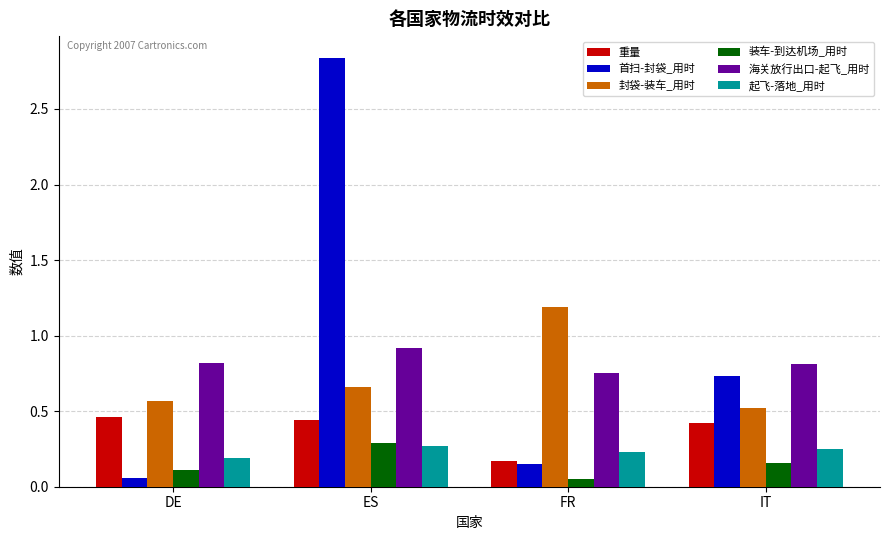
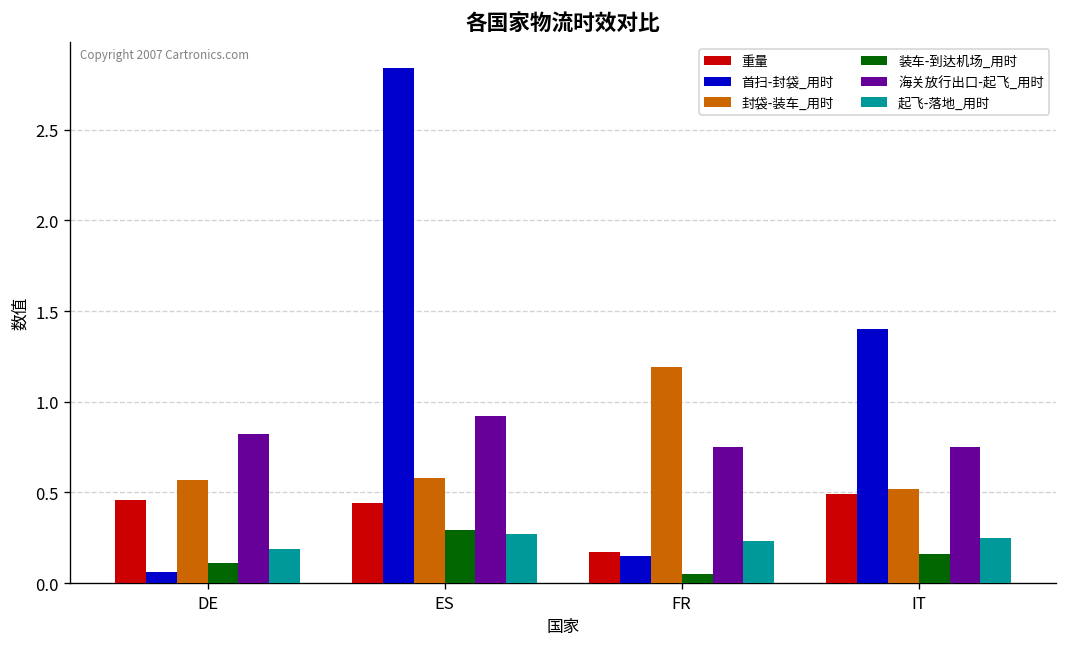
封袋-装车_用时, ES: 0.66 -> 0.58
重量, IT: 0.42 -> 0.49
首扫-封袋_用时, IT: 0.73 -> 1.40
海关放行出口-起飞_用时, IT: 0.81 -> 0.75
